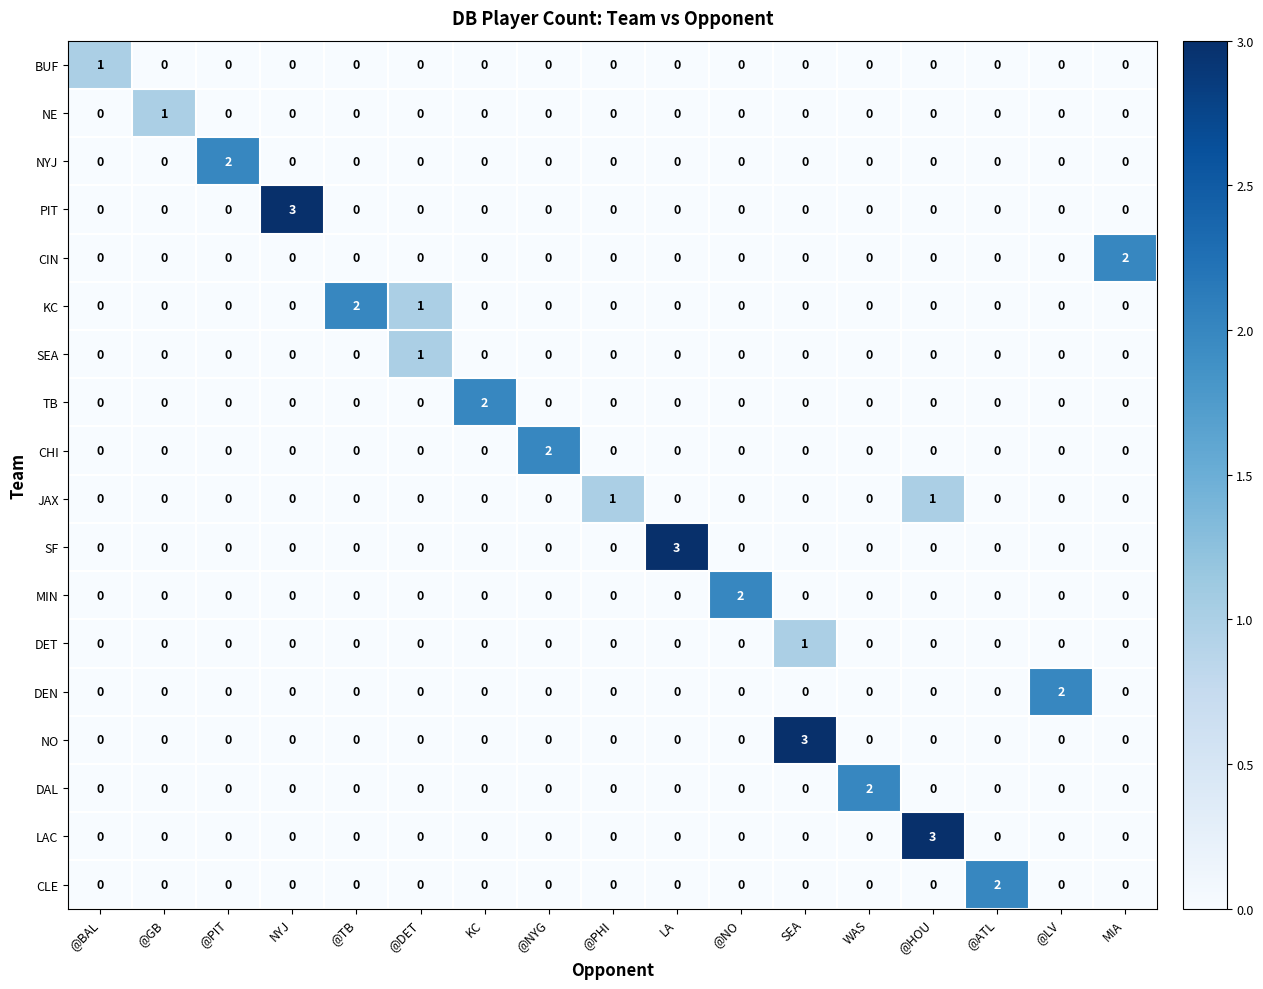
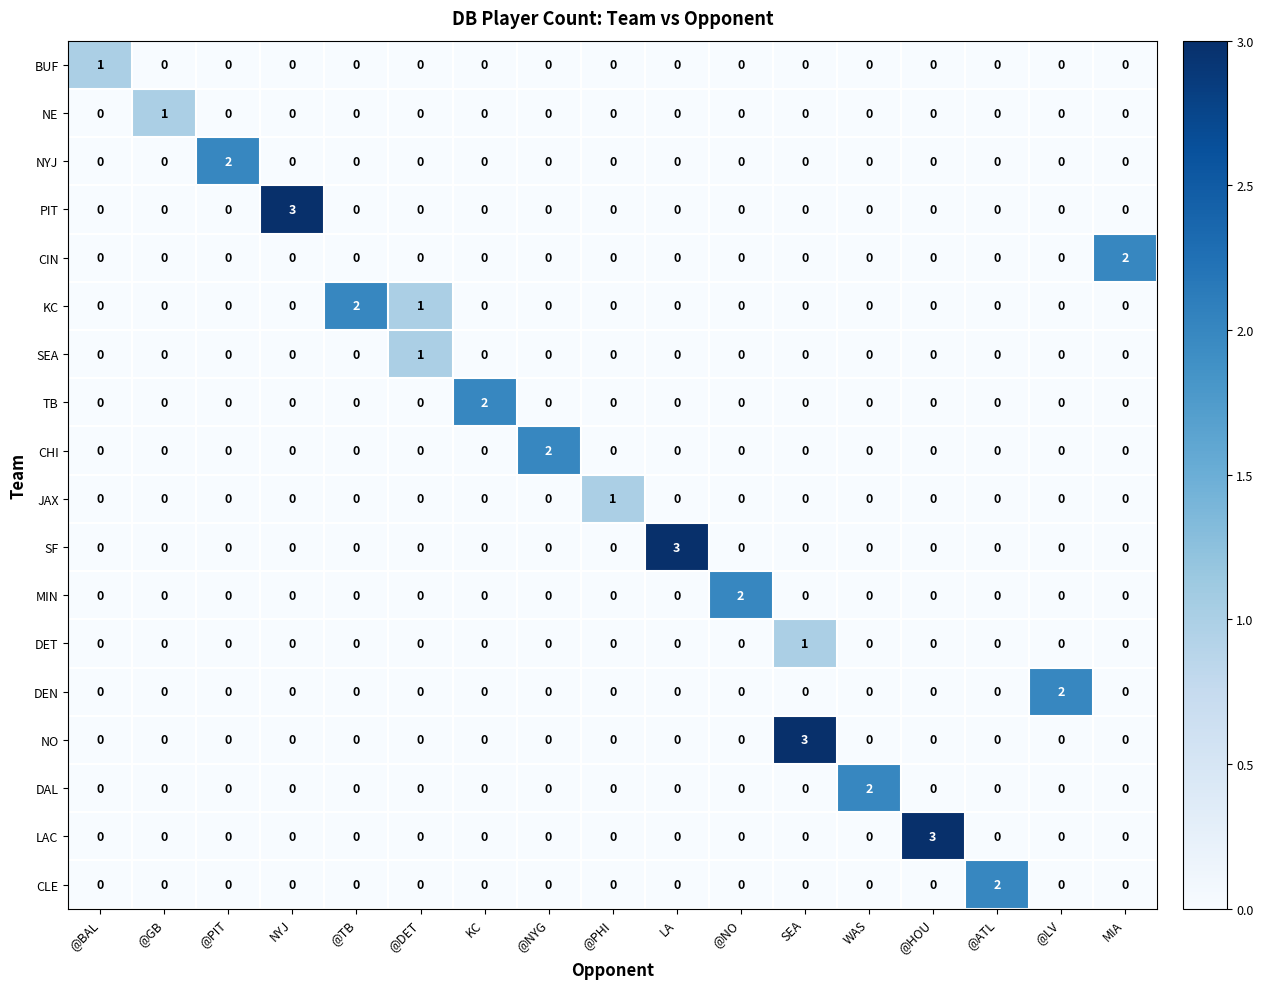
JAX, @HOU: 1 -> 0
